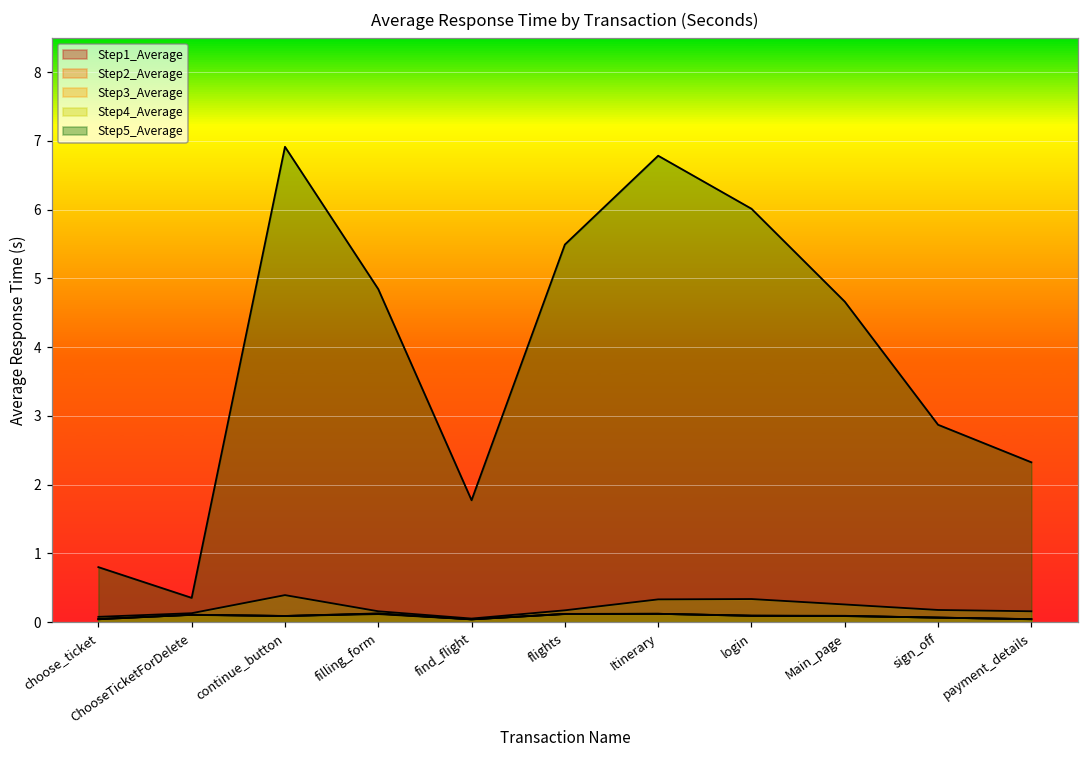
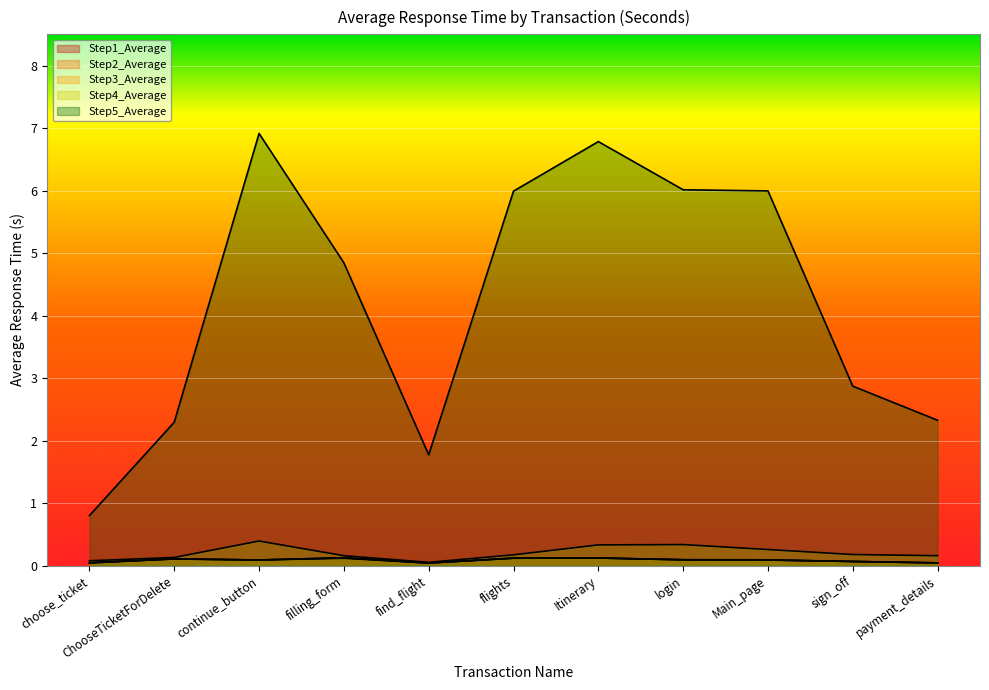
Step5_Average, ChooseTicketForDelete: 0.4 -> 2.3
Step5_Average, flights: 5.5 -> 6.0
Step5_Average, Main_page: 4.7 -> 6.0
